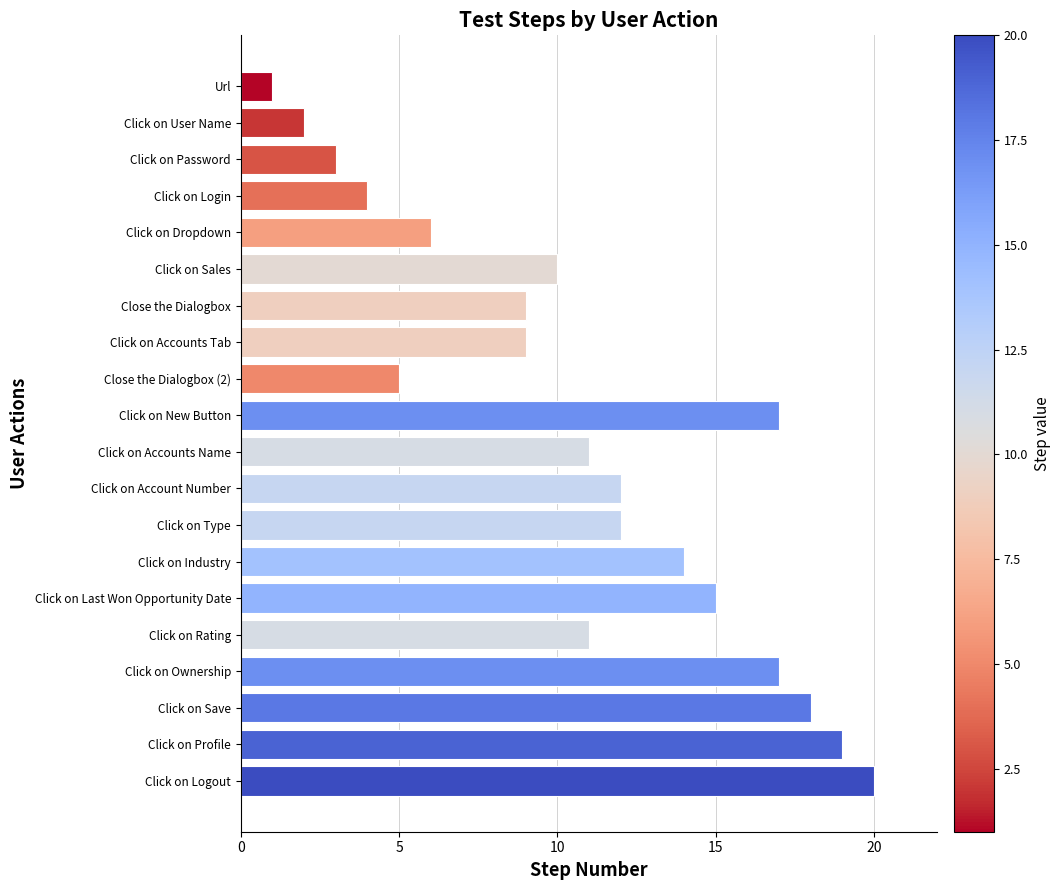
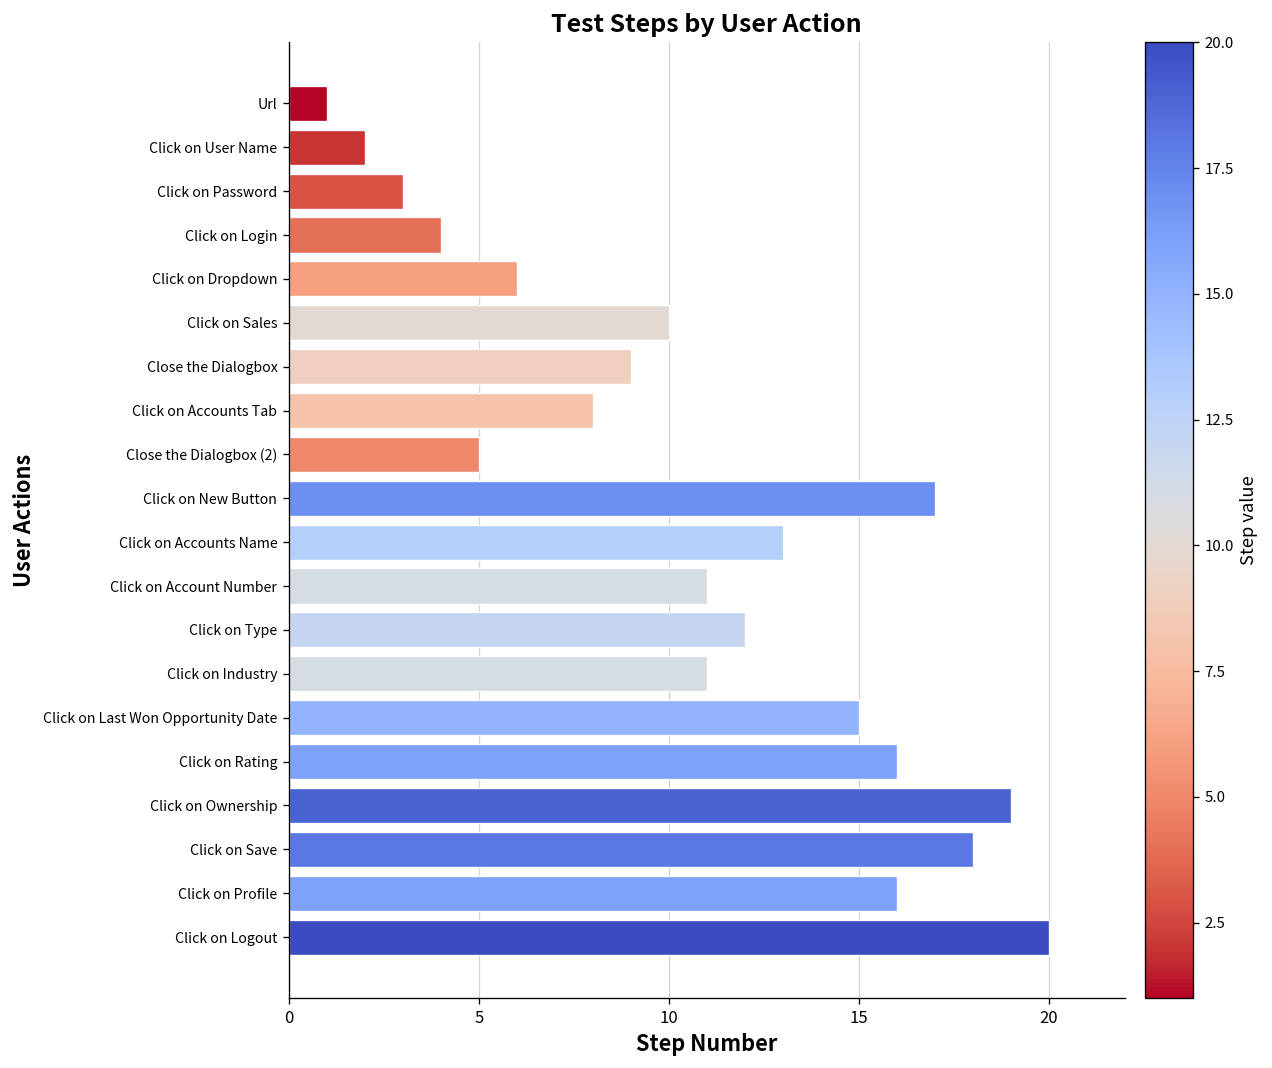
Click on Accounts Tab: 9 -> 8
Click on Accounts Name: 11 -> 13
Click on Account Number: 12 -> 11
Click on Industry: 14 -> 11
Click on Rating: 11 -> 16
Click on Ownership: 17 -> 19
Click on Profile: 19 -> 16
